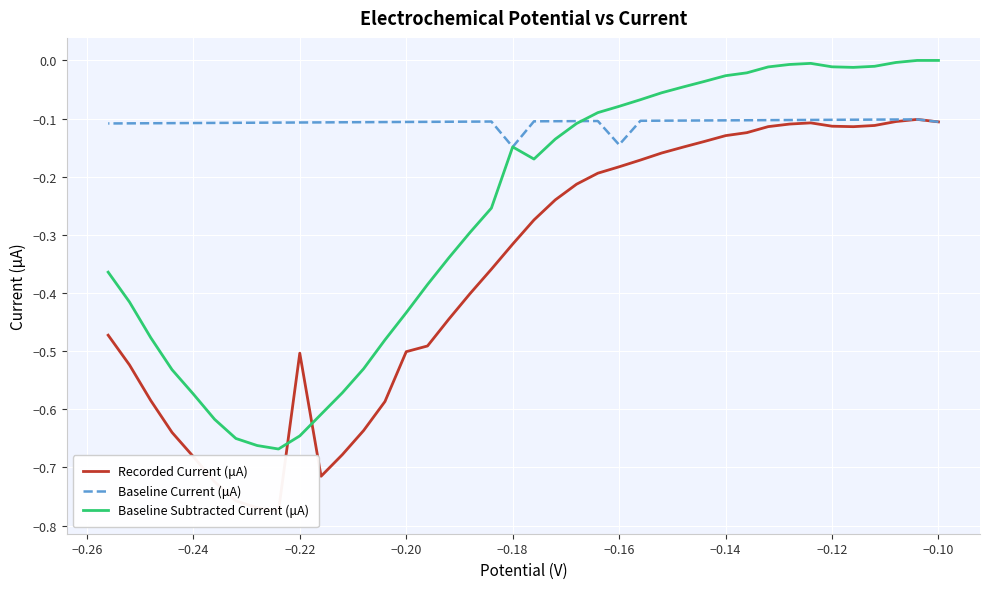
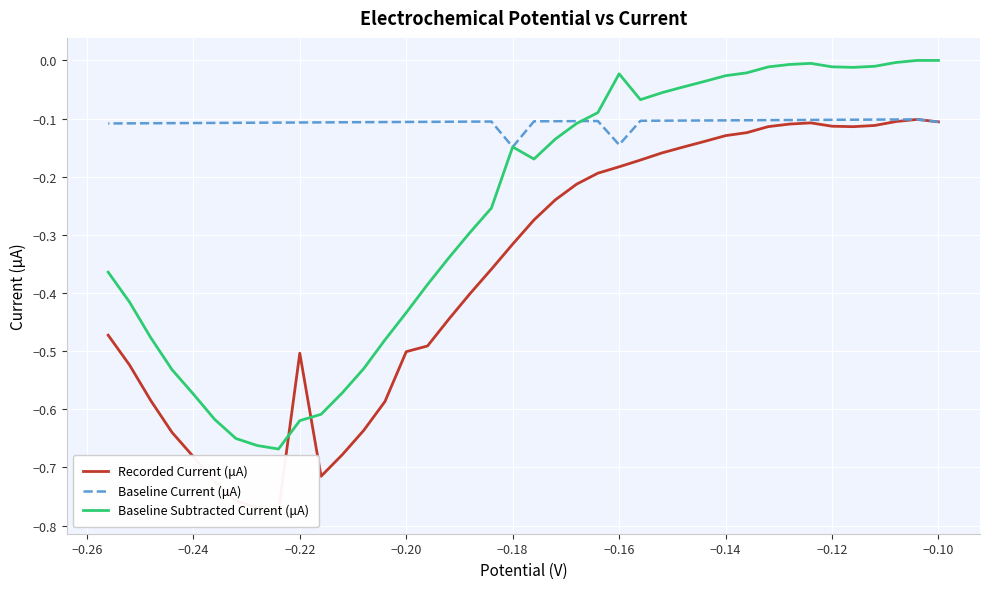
Baseline Subtracted Current (μA), −0.22: -0.65 -> -0.62
Baseline Subtracted Current (μA), −0.16: -0.08 -> -0.02
